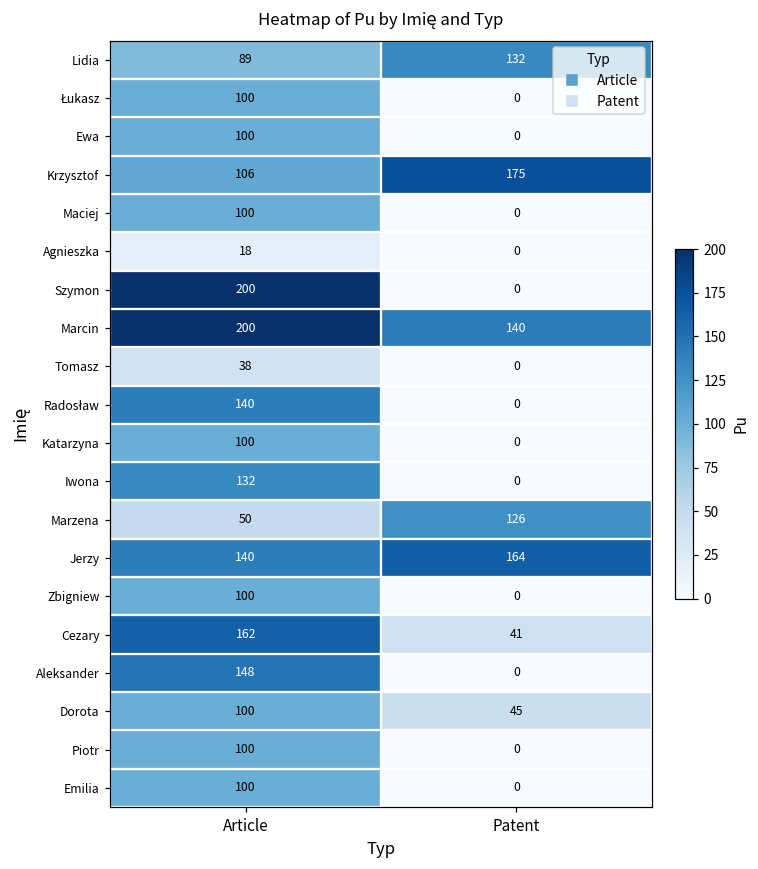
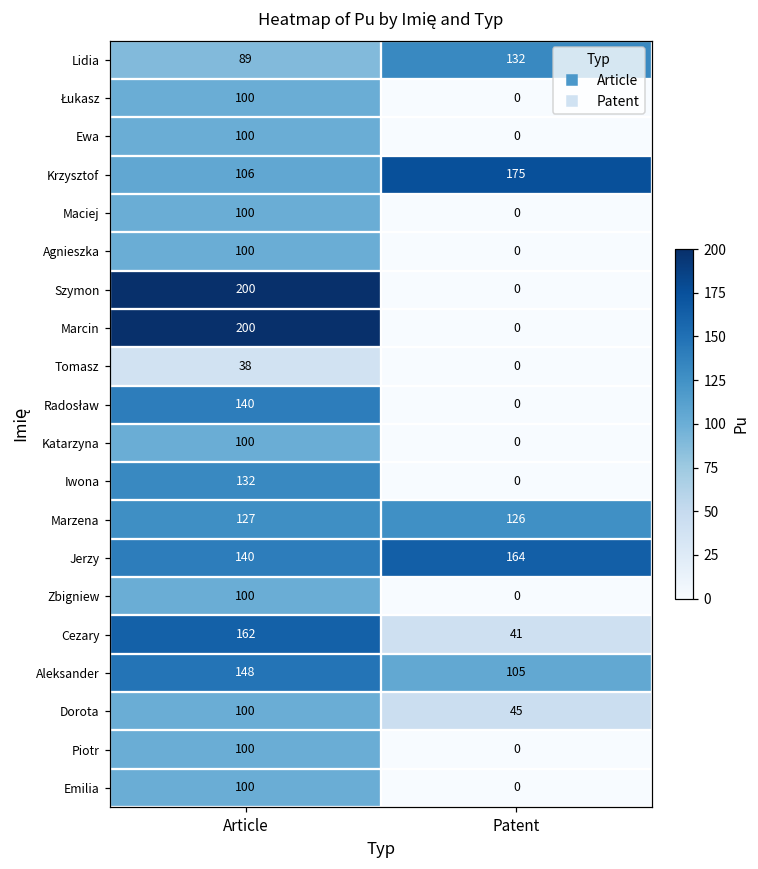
Agnieszka, Article: 18 -> 100
Marcin, Patent: 140 -> 0
Marzena, Article: 50 -> 127
Aleksander, Patent: 0 -> 105
